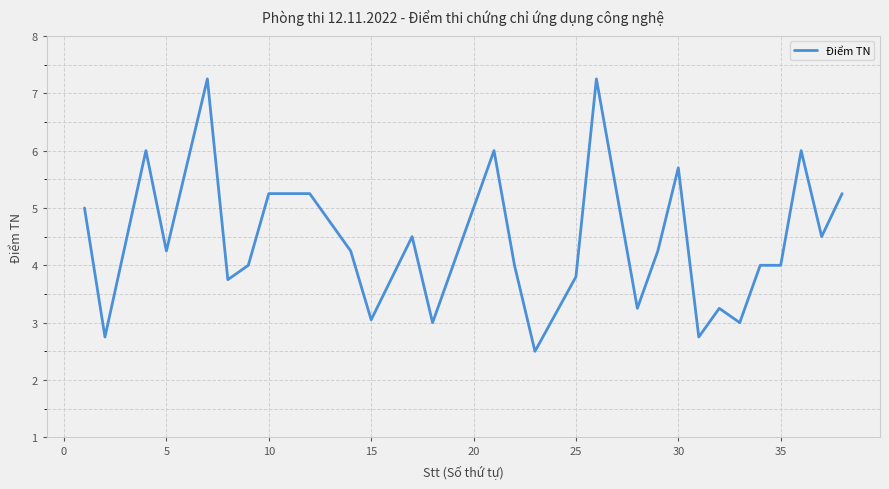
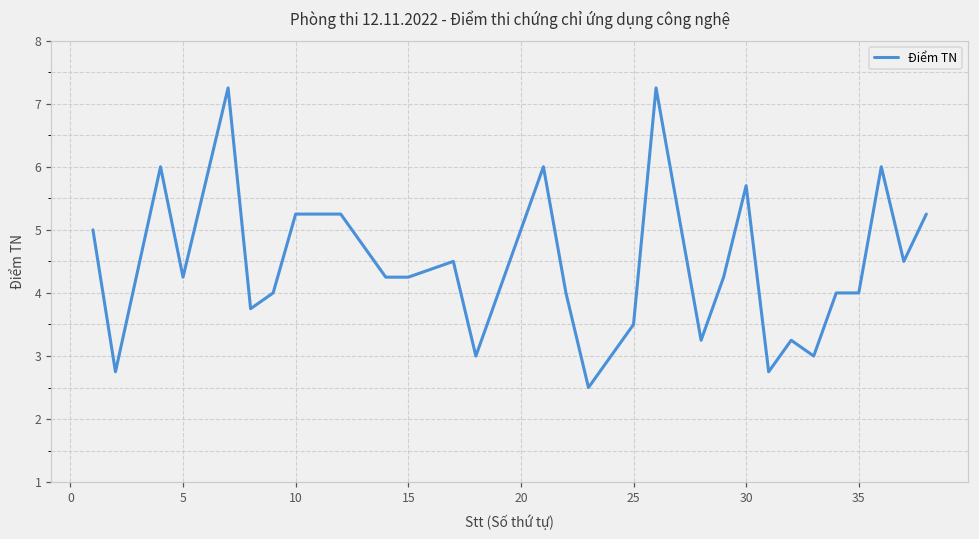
15: 3.1 -> 4.3
25: 3.8 -> 3.5
